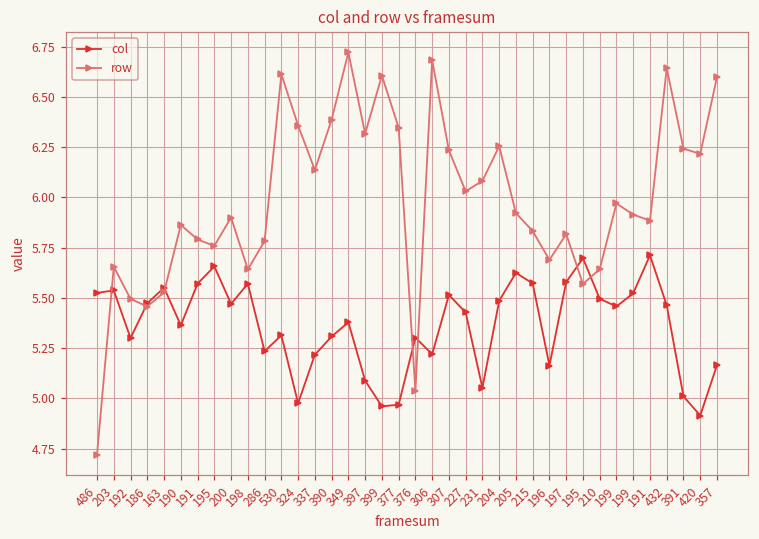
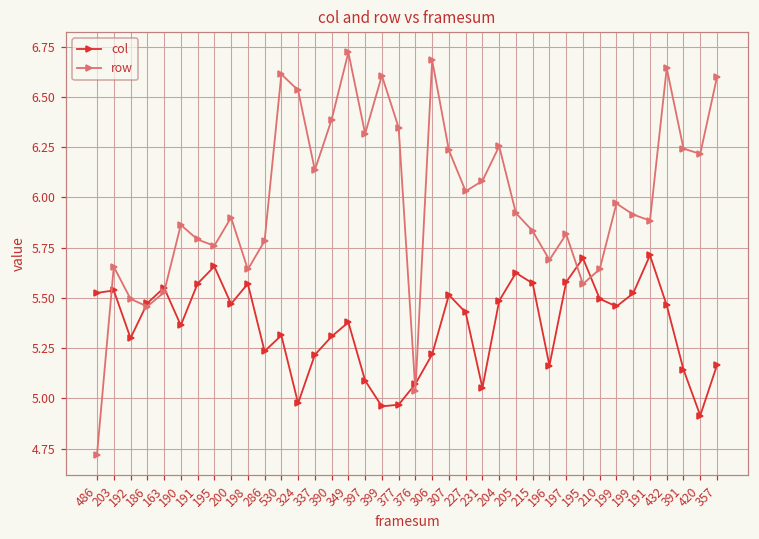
row, 324: 6.36 -> 6.53
col, 376: 5.30 -> 5.07
col, 391: 5.01 -> 5.14
